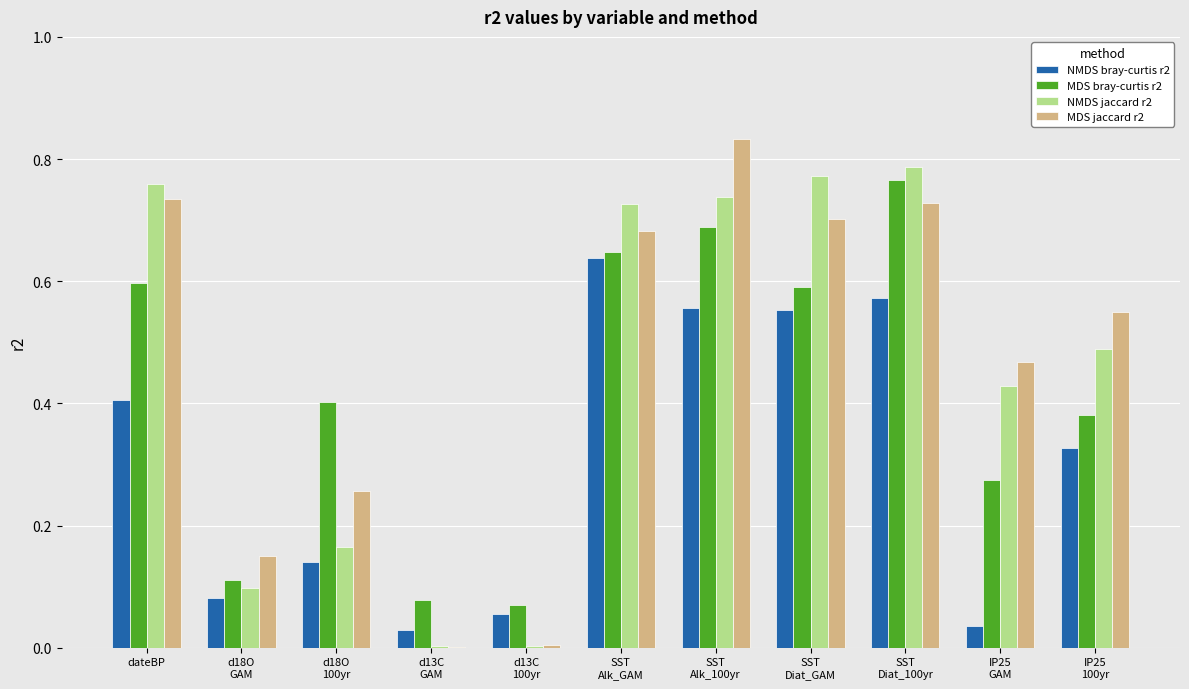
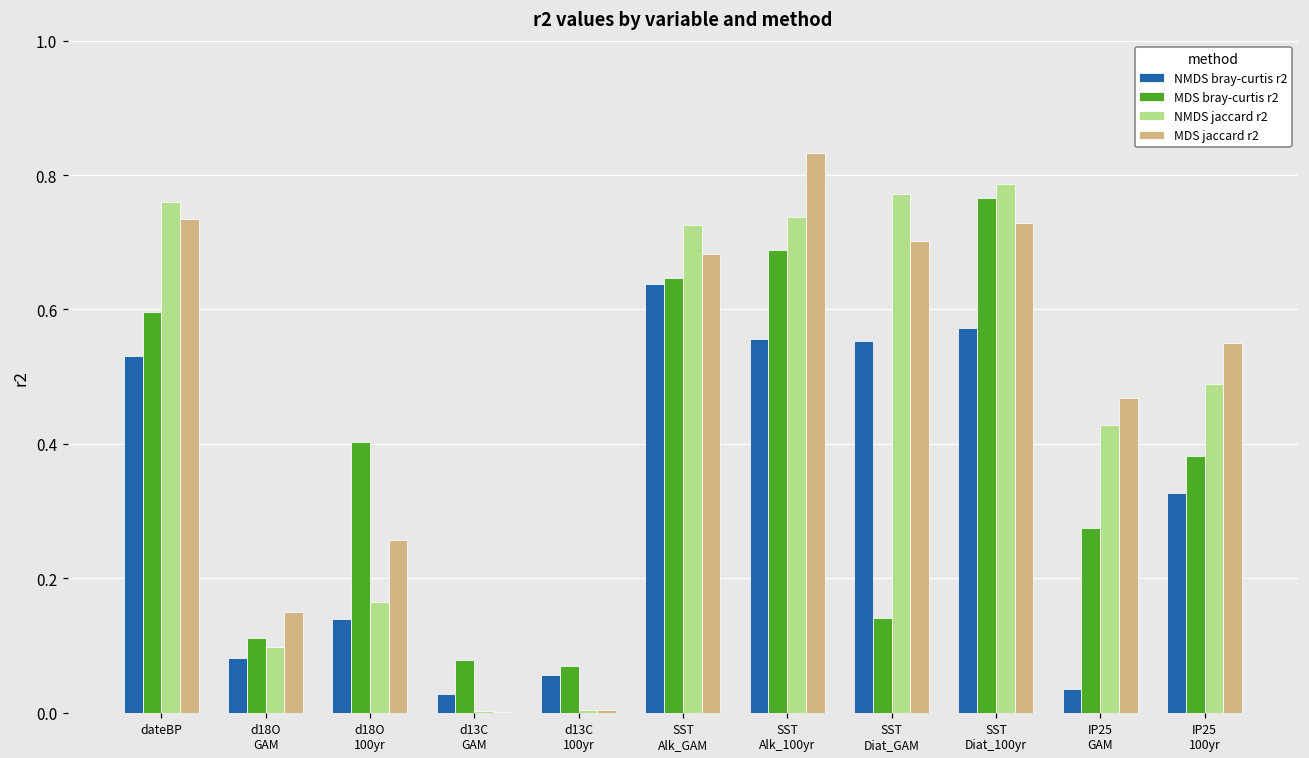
NMDS bray-curtis r2, dateBP: 0.41 -> 0.53
MDS bray-curtis r2, SST Diat_GAM: 0.59 -> 0.14
